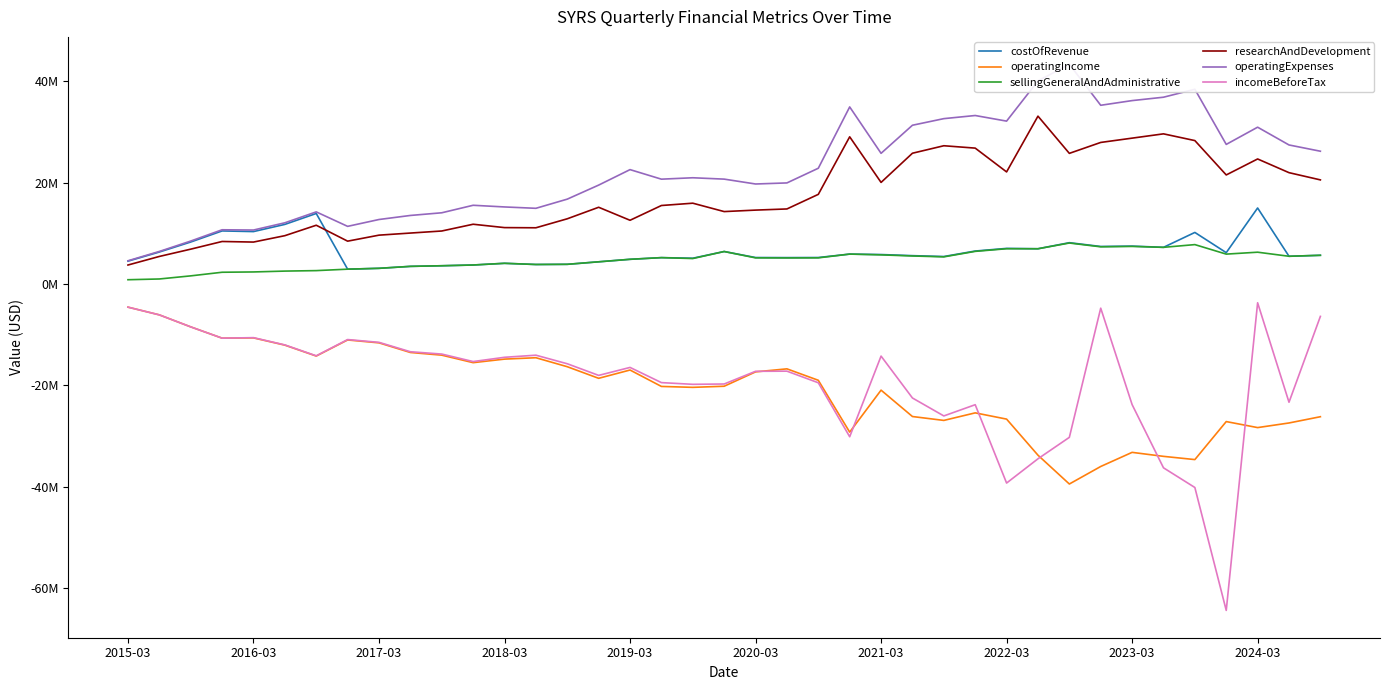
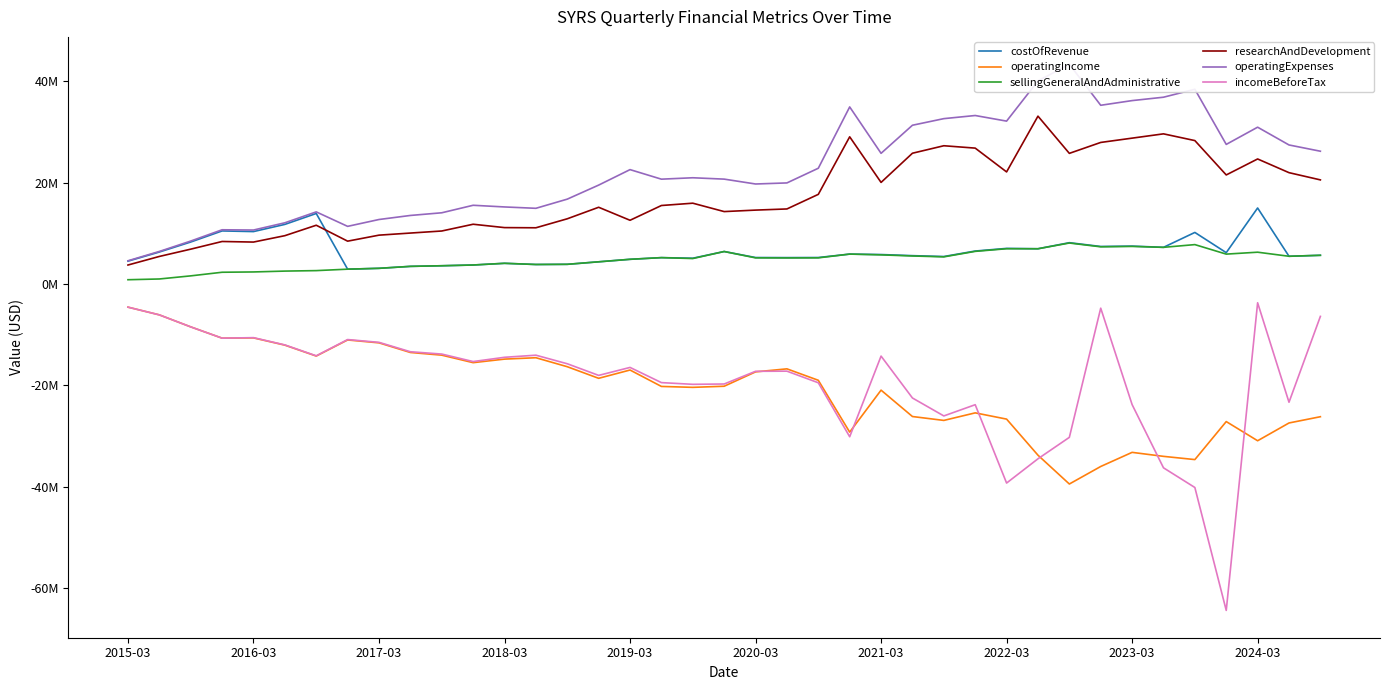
operatingIncome, 2024-03: -28000000 -> -31000000
